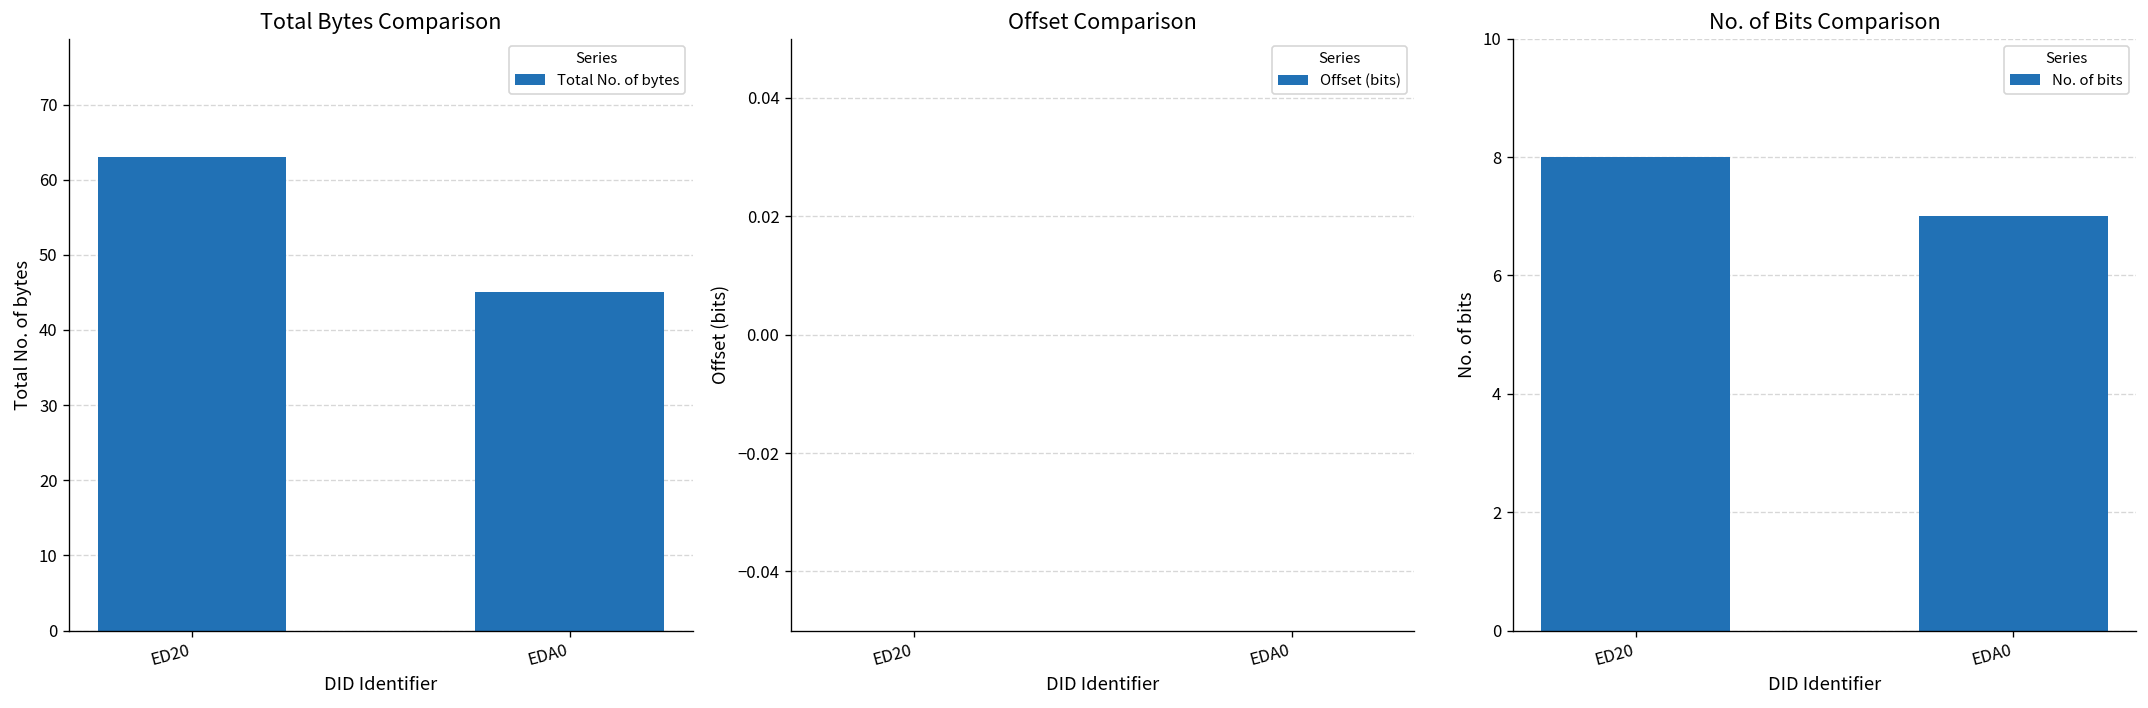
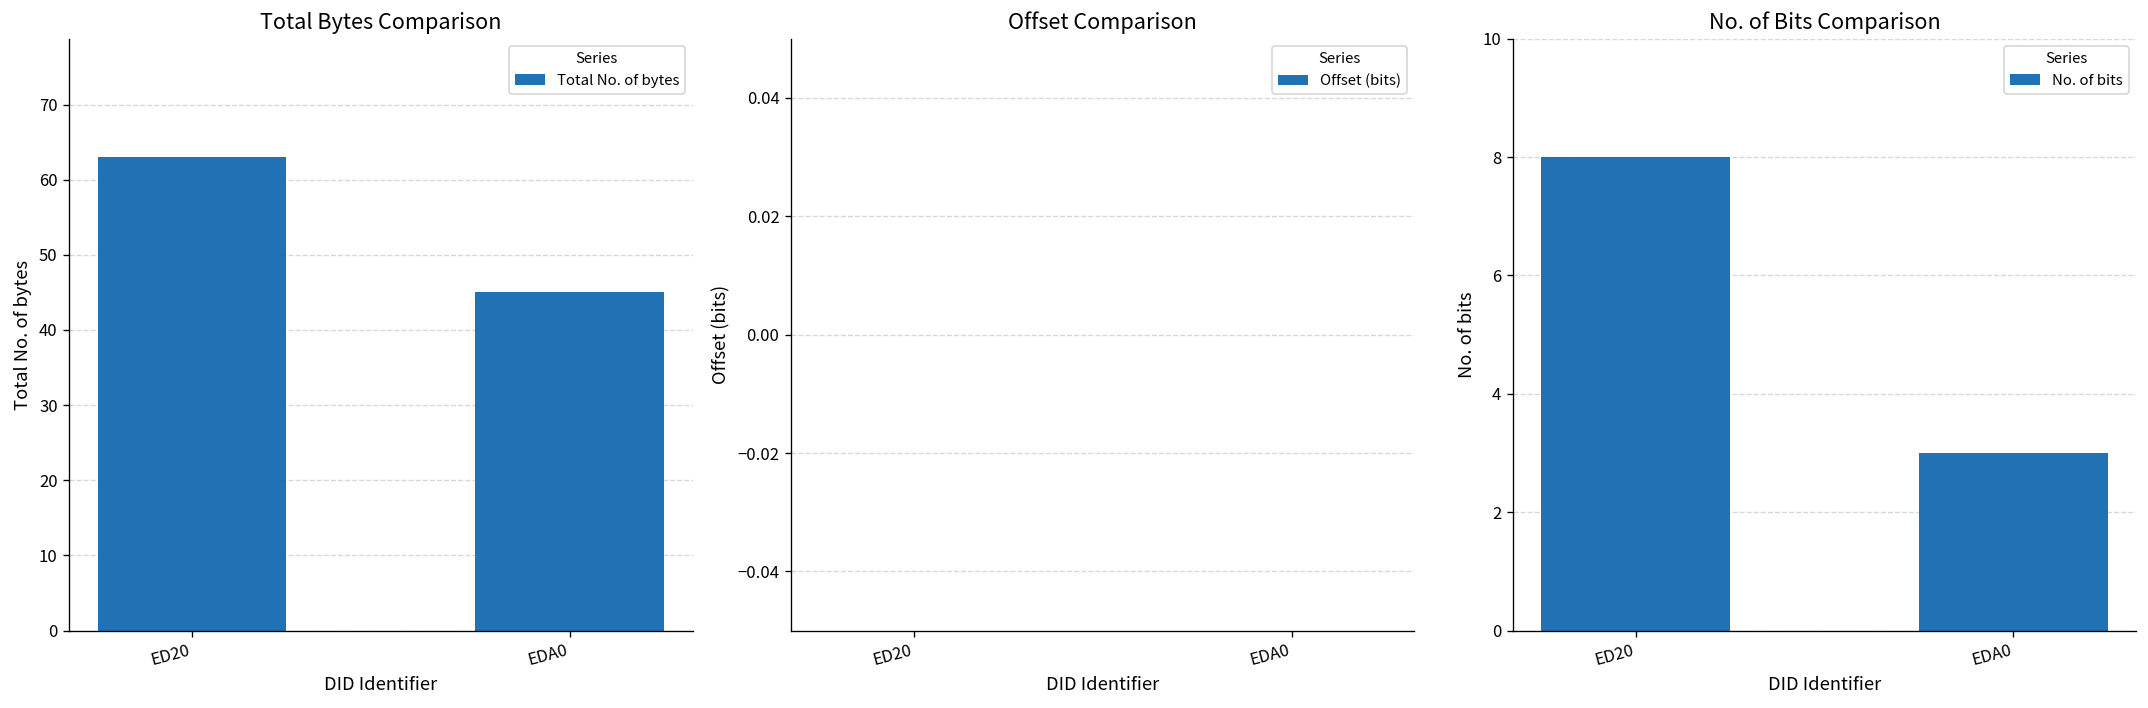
No. of Bits Comparison, EDA0: 7 -> 3
